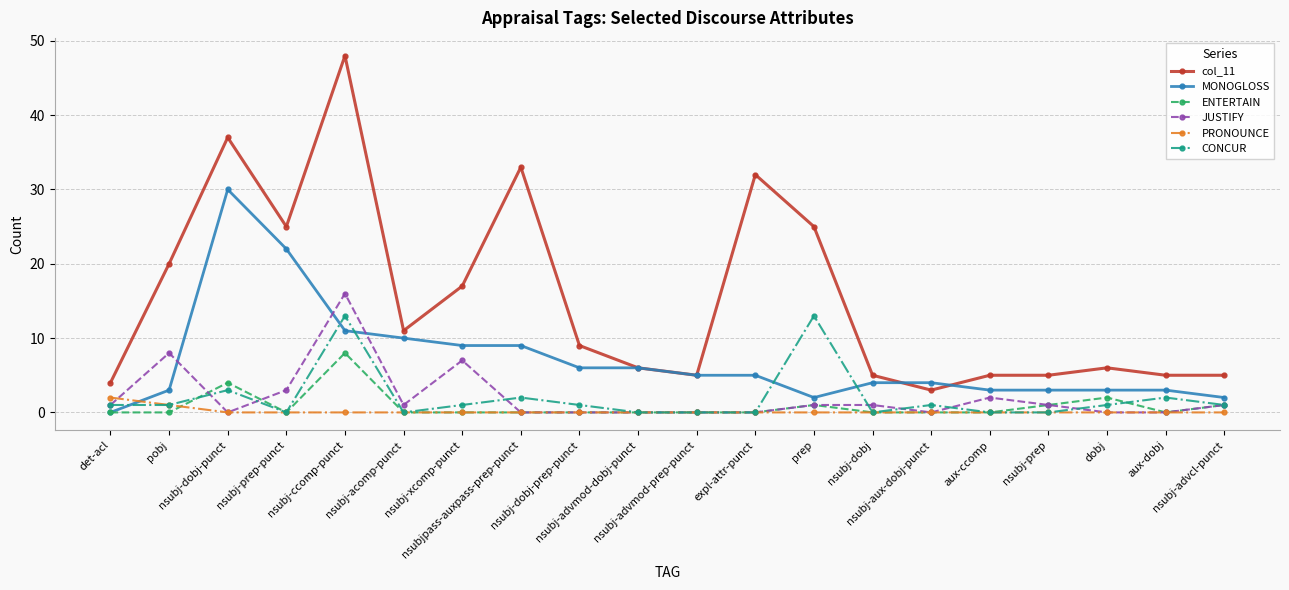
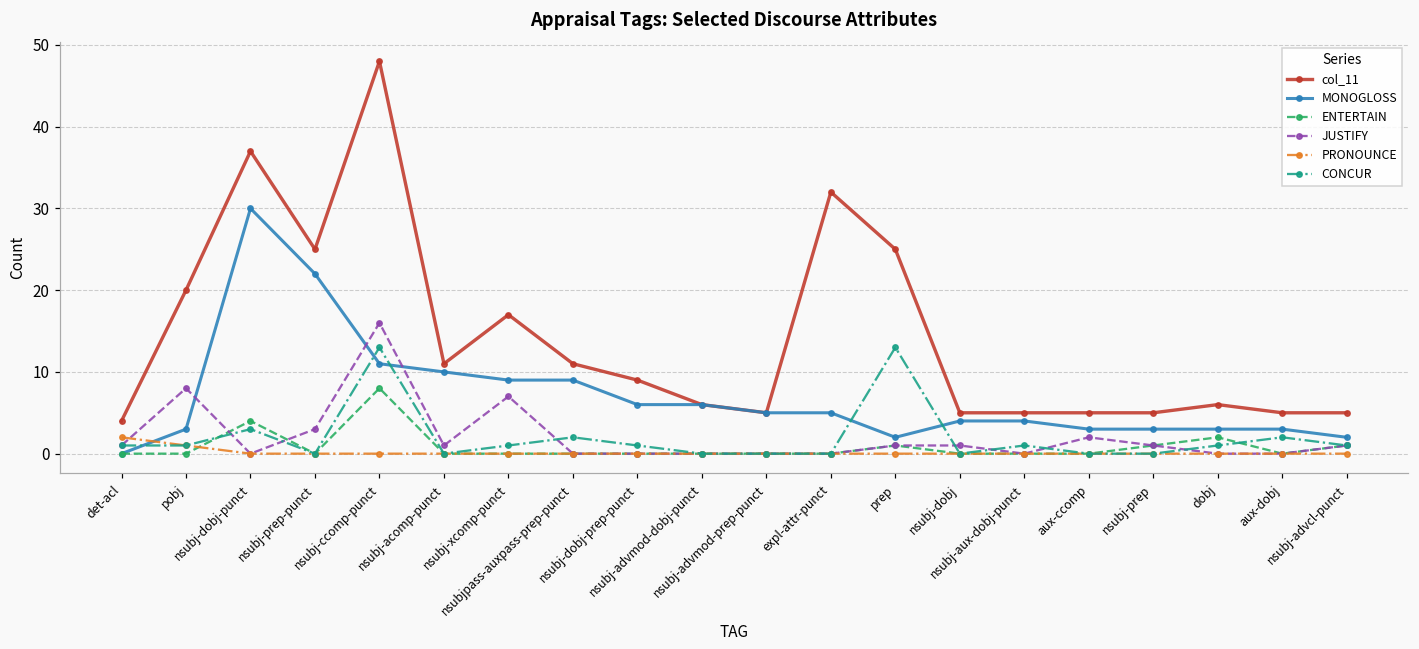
col_11, nsubjpass-auxpass-prep-punct: 33 -> 11
col_11, nsubj-aux-dobj-punct: 3 -> 5
